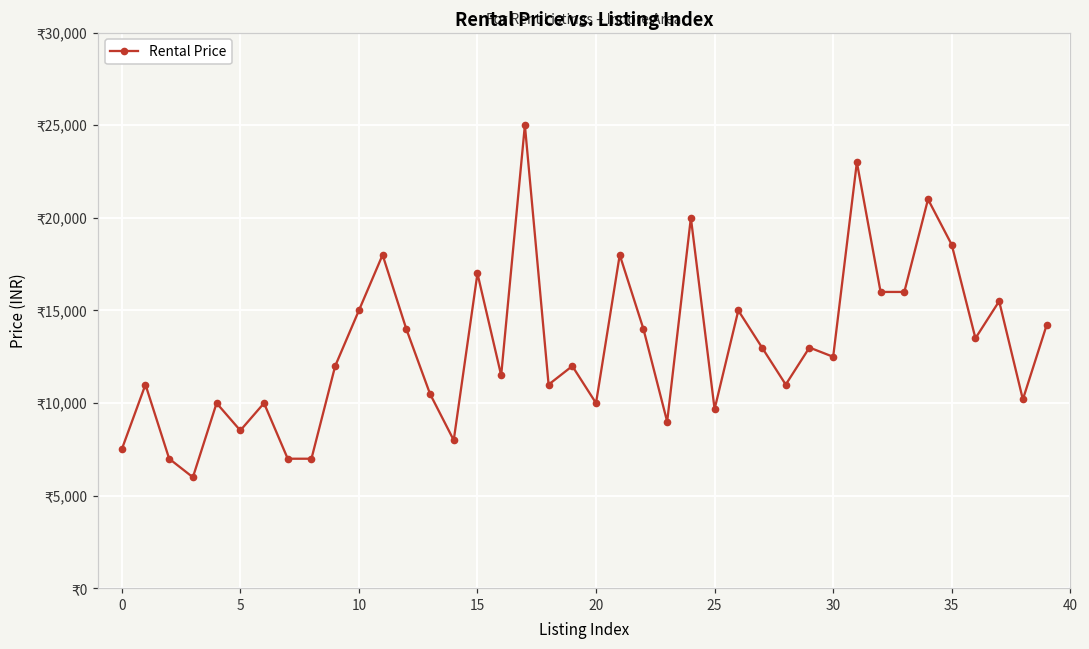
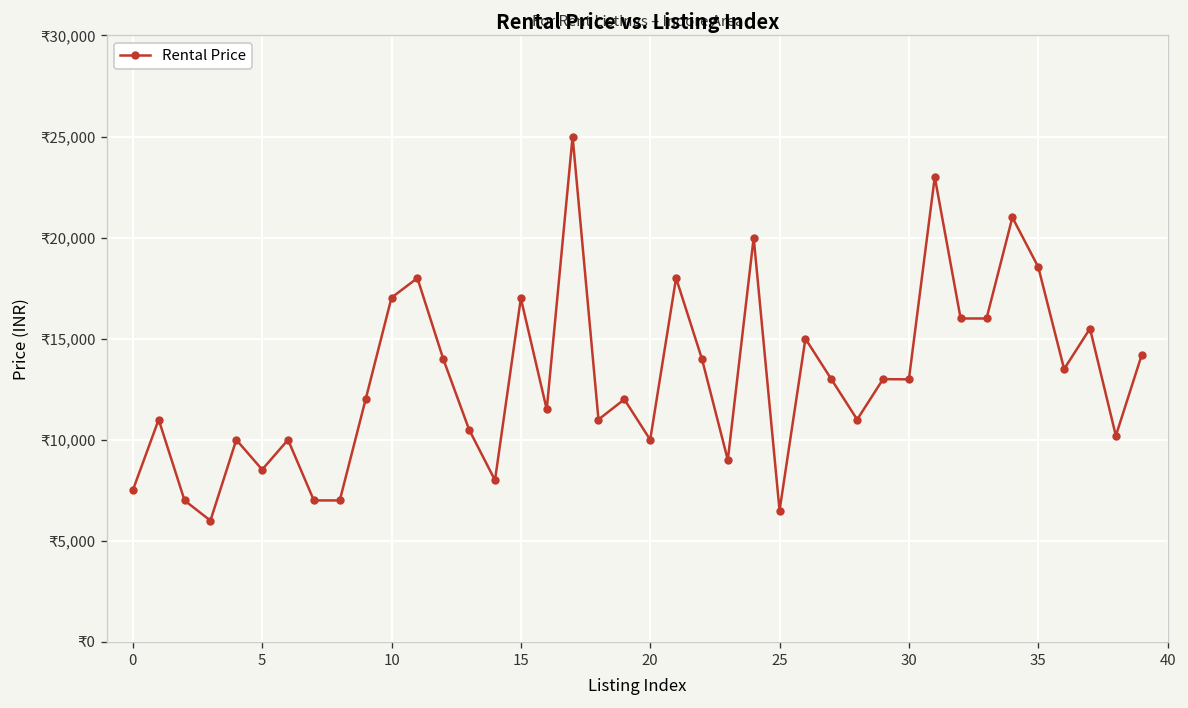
10: ₹15,000 -> ₹17,000
25: ₹9,700 -> ₹6,500
30: ₹12,500 -> ₹13,000
